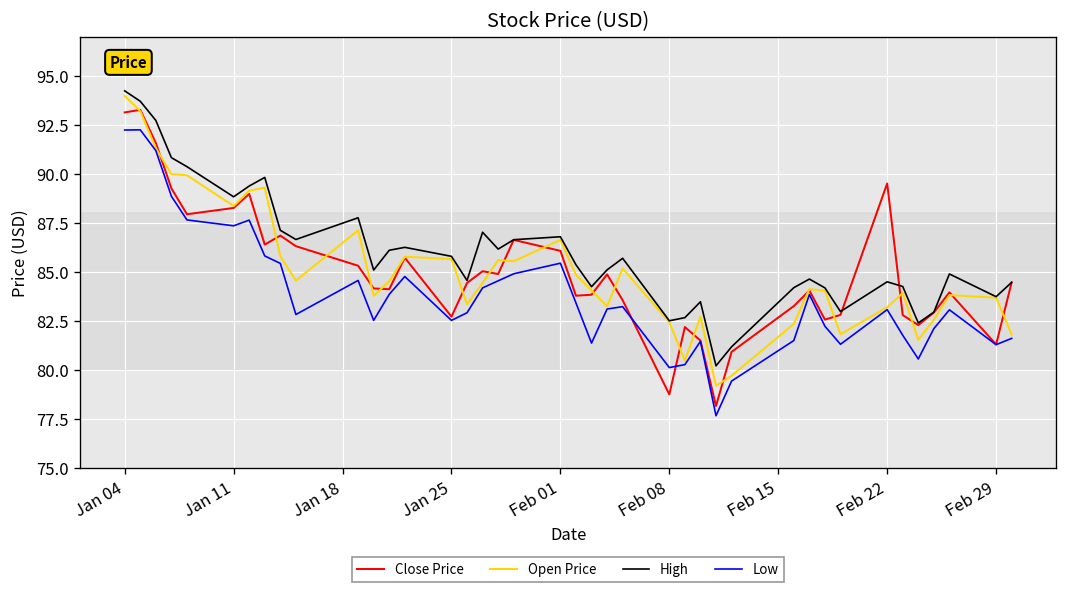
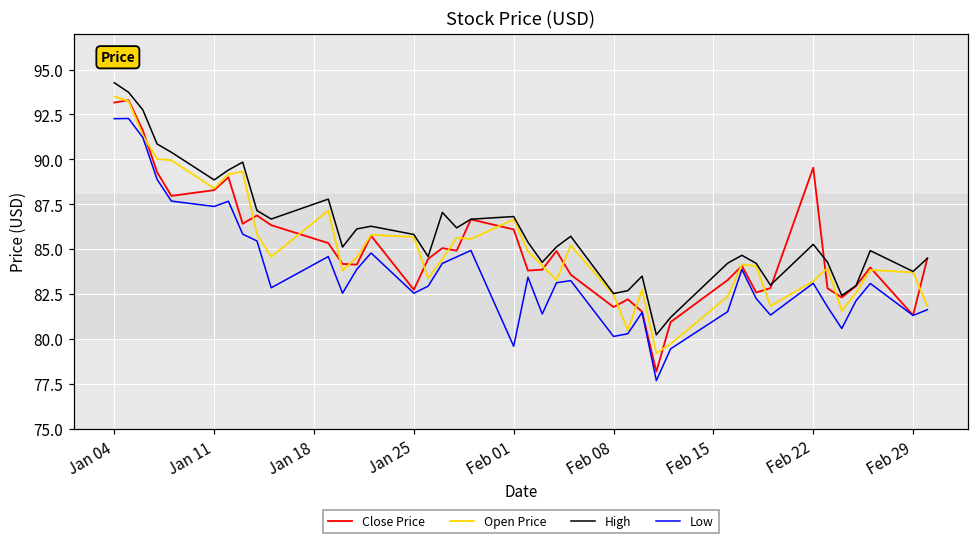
Open Price, Jan 04: 94.0 -> 93.5
Low, Feb 01: 85.5 -> 79.6
Close Price, Feb 08: 78.8 -> 81.8
High, Feb 22: 84.5 -> 85.3
